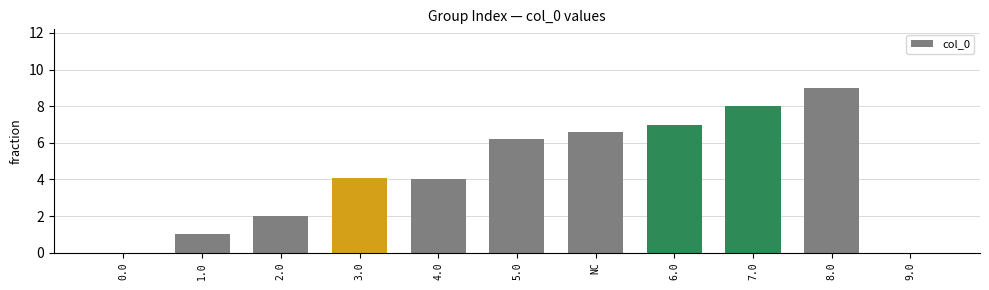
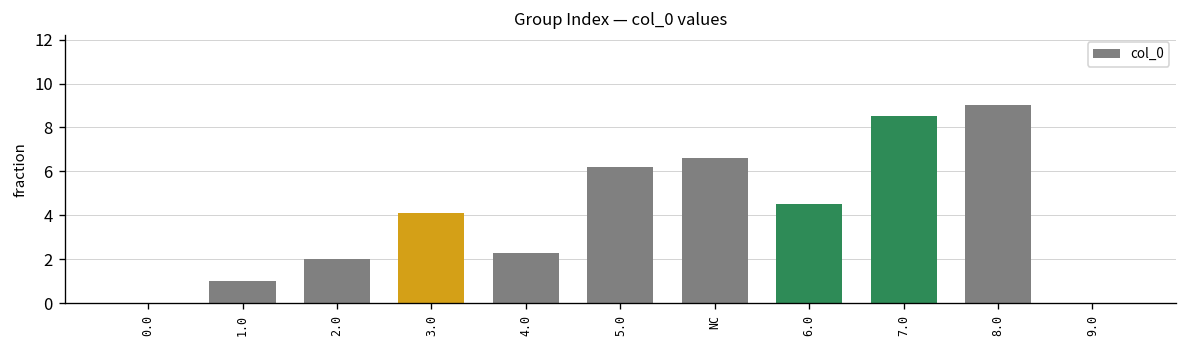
4.0: 4.0 -> 2.3
6.0: 7.0 -> 4.5
7.0: 8.0 -> 8.5
